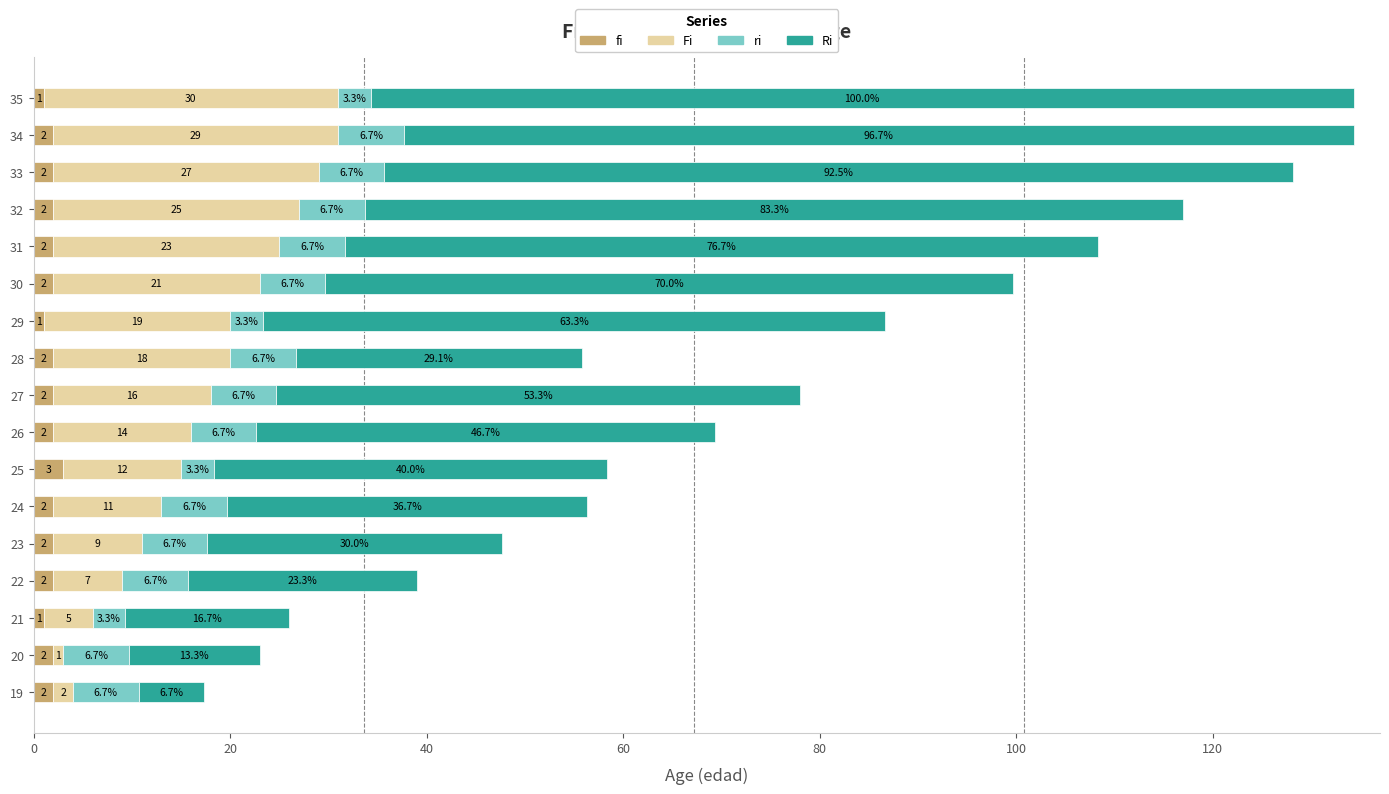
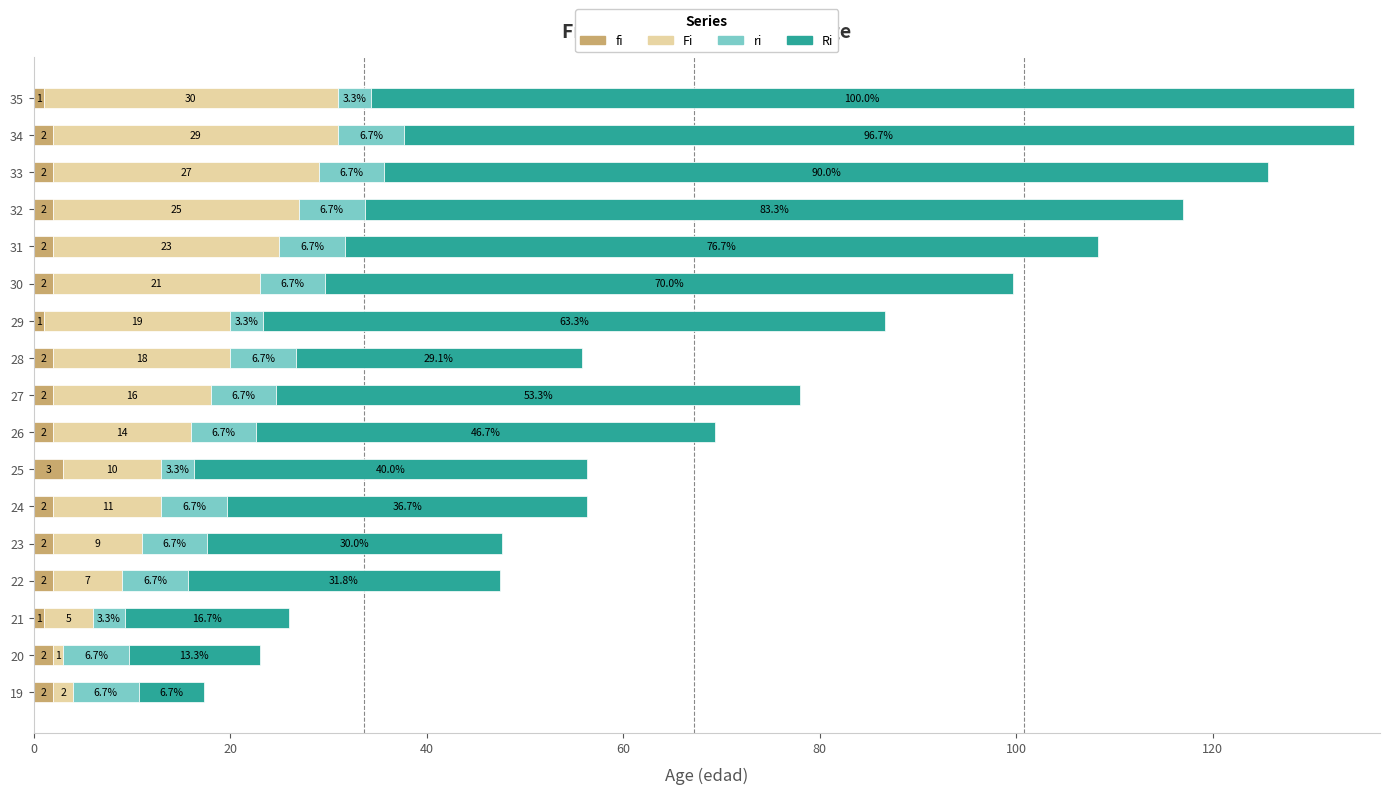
Ri, 33: 92.5% -> 90.0%
Fi, 25: 12 -> 10
Ri, 22: 23.3% -> 31.8%
